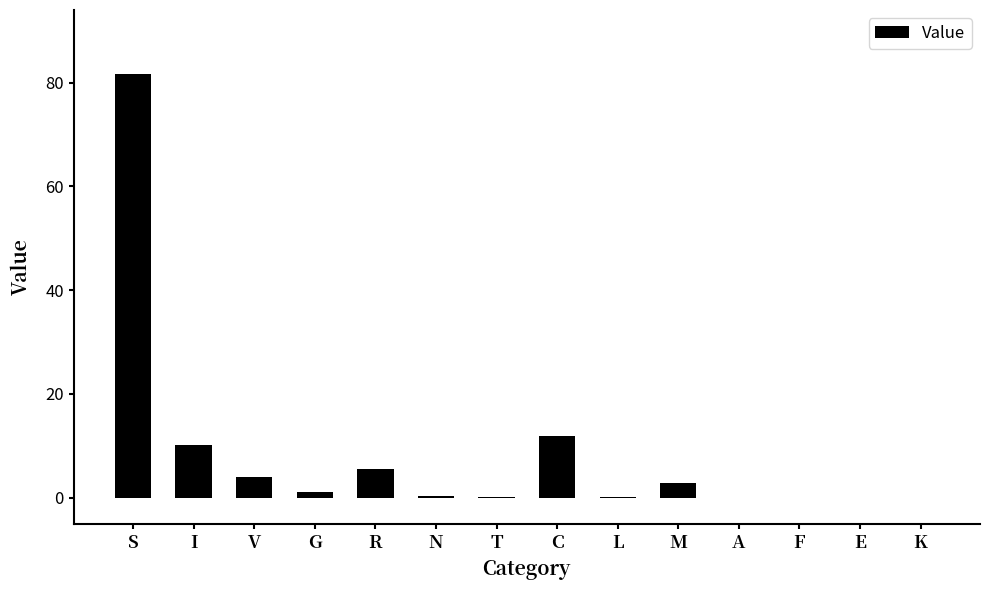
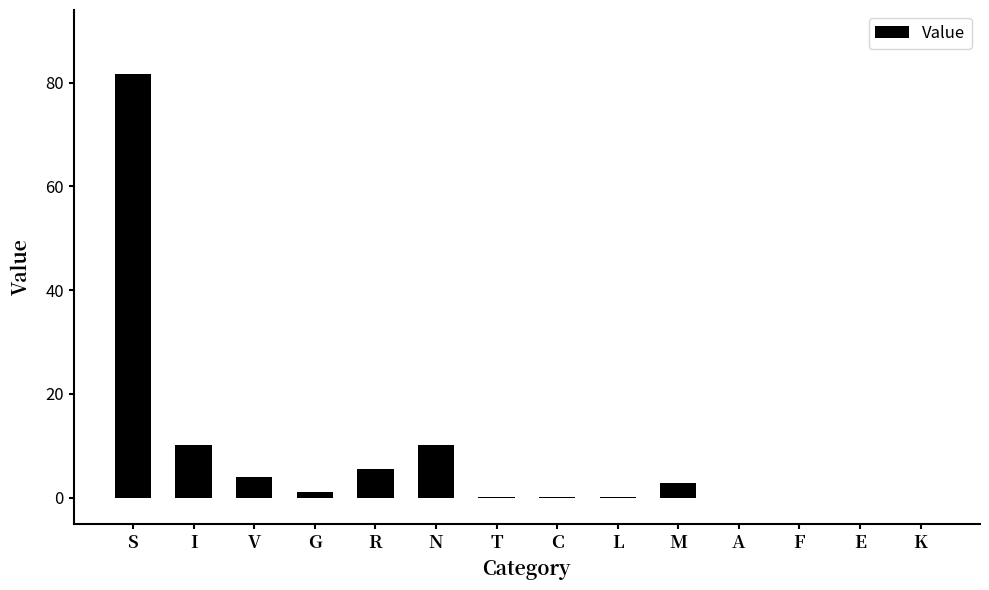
N: 0 -> 10
C: 12 -> 0
